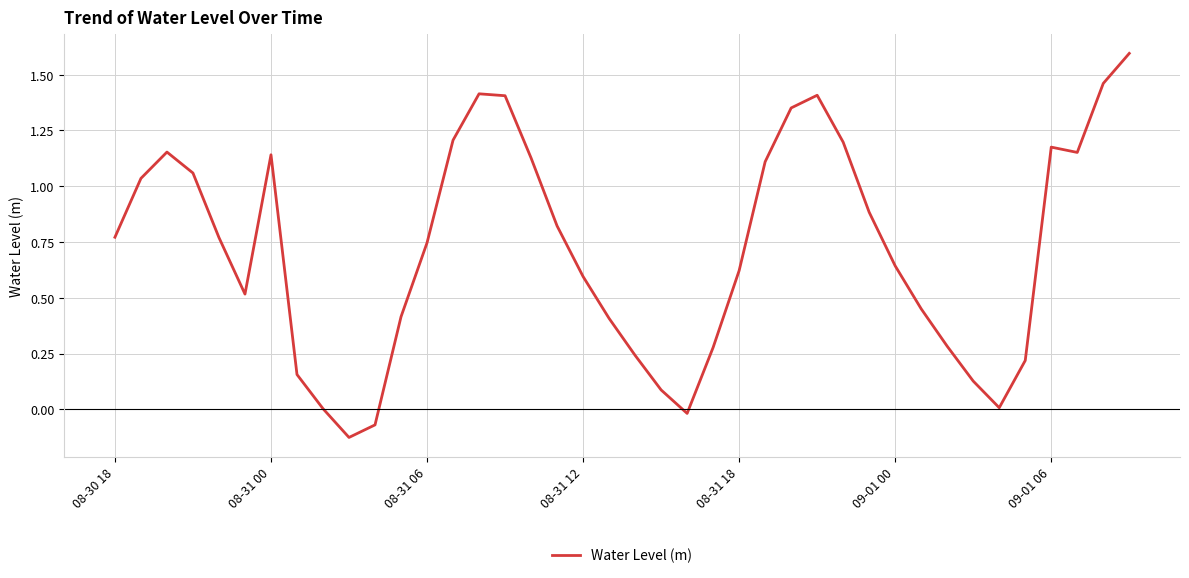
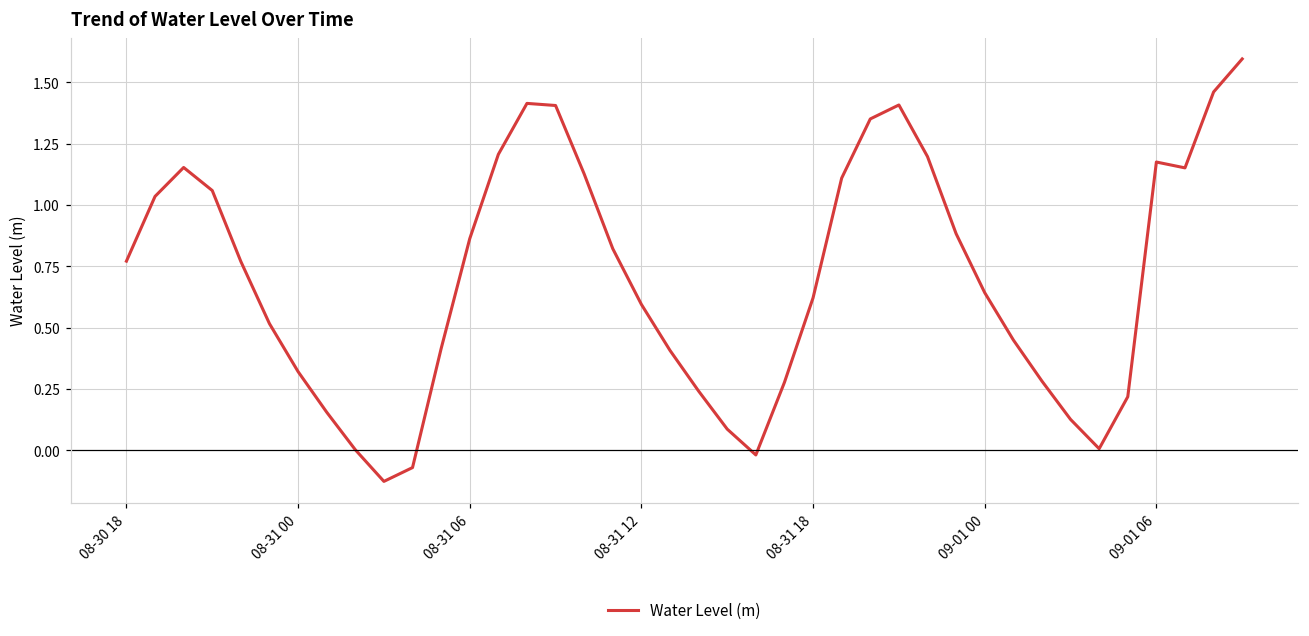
08-31 00: 1.14 -> 0.32
08-31 06: 0.75 -> 0.86
